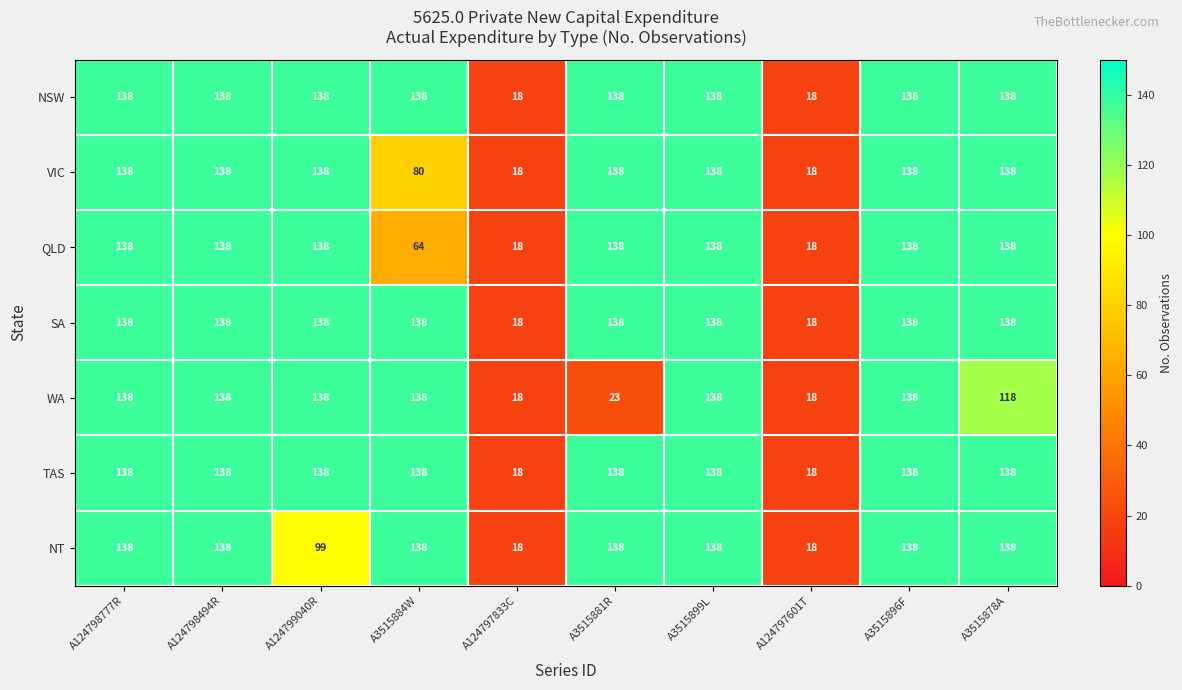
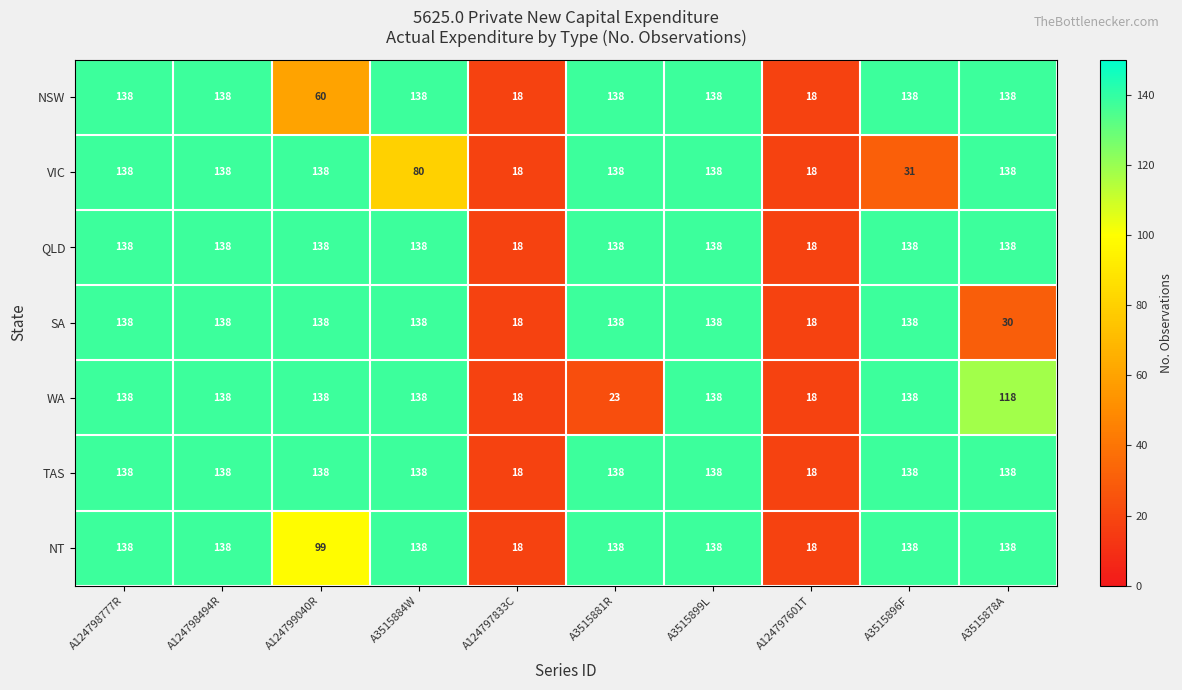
NSW, A124799040R: 138 -> 60
VIC, A3515896F: 138 -> 31
QLD, A3515884W: 64 -> 138
SA, A3515878A: 138 -> 30
